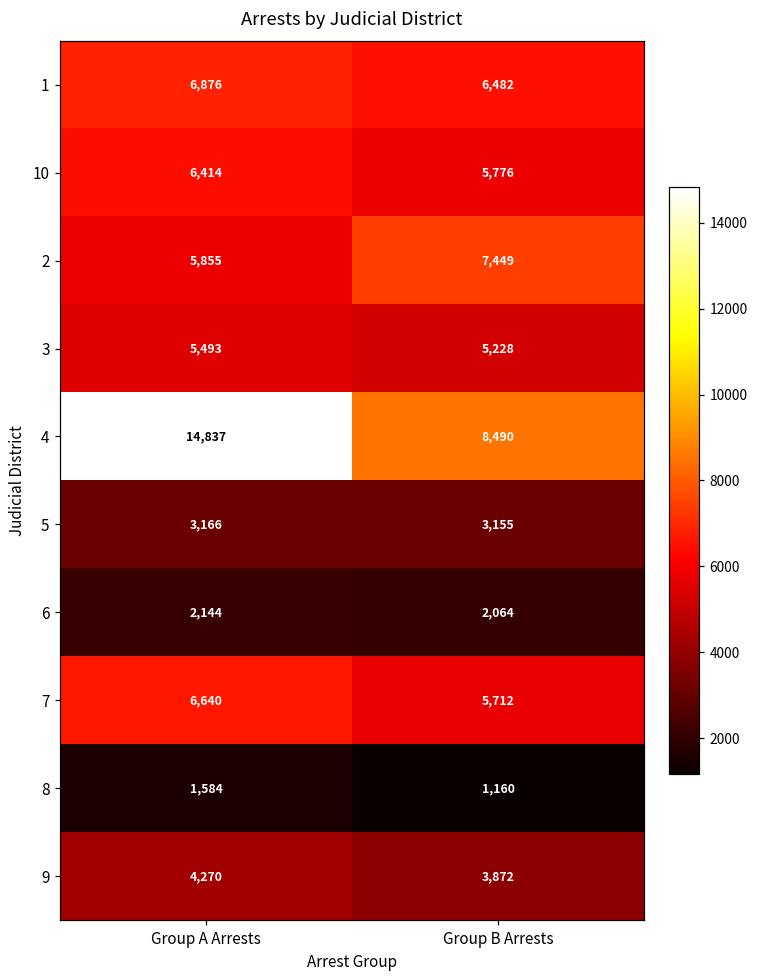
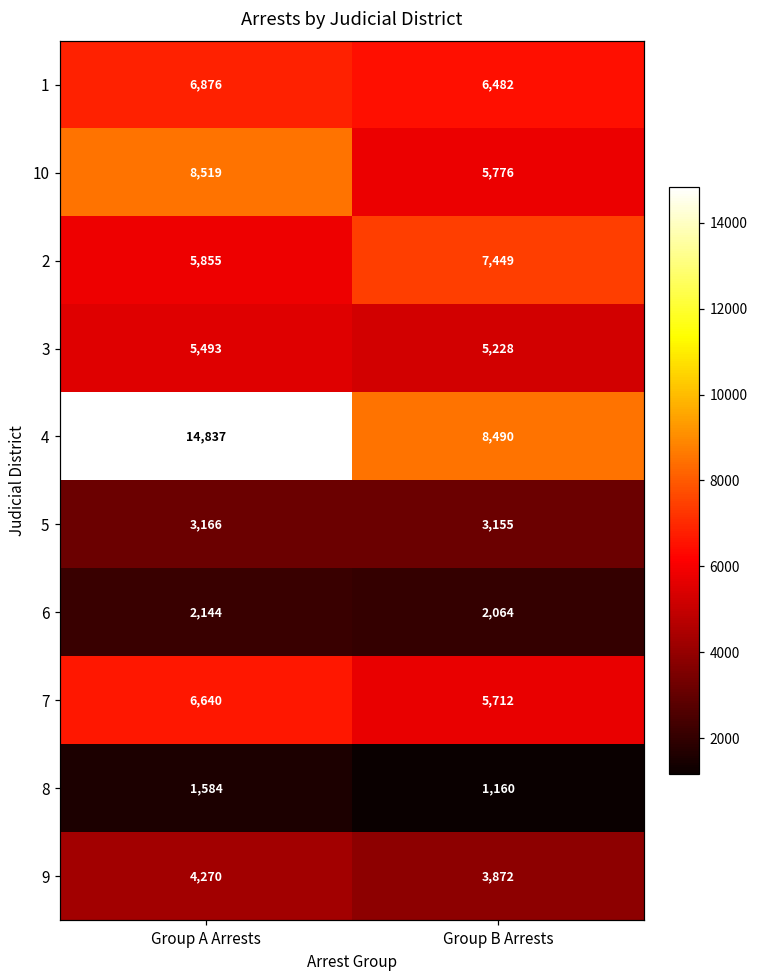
10, Group A Arrests: 6,414 -> 8,519
